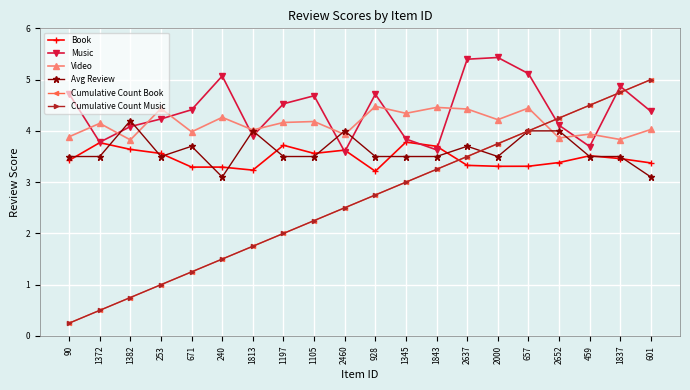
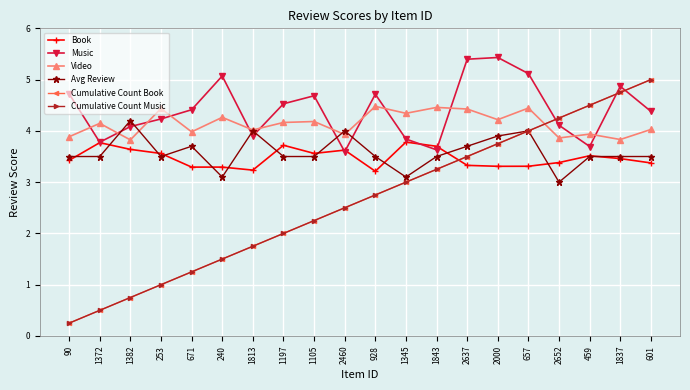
Avg Review, 1345: 3.5 -> 3.1
Avg Review, 2000: 3.5 -> 3.9
Avg Review, 2652: 4 -> 3
Avg Review, 601: 3.1 -> 3.5
